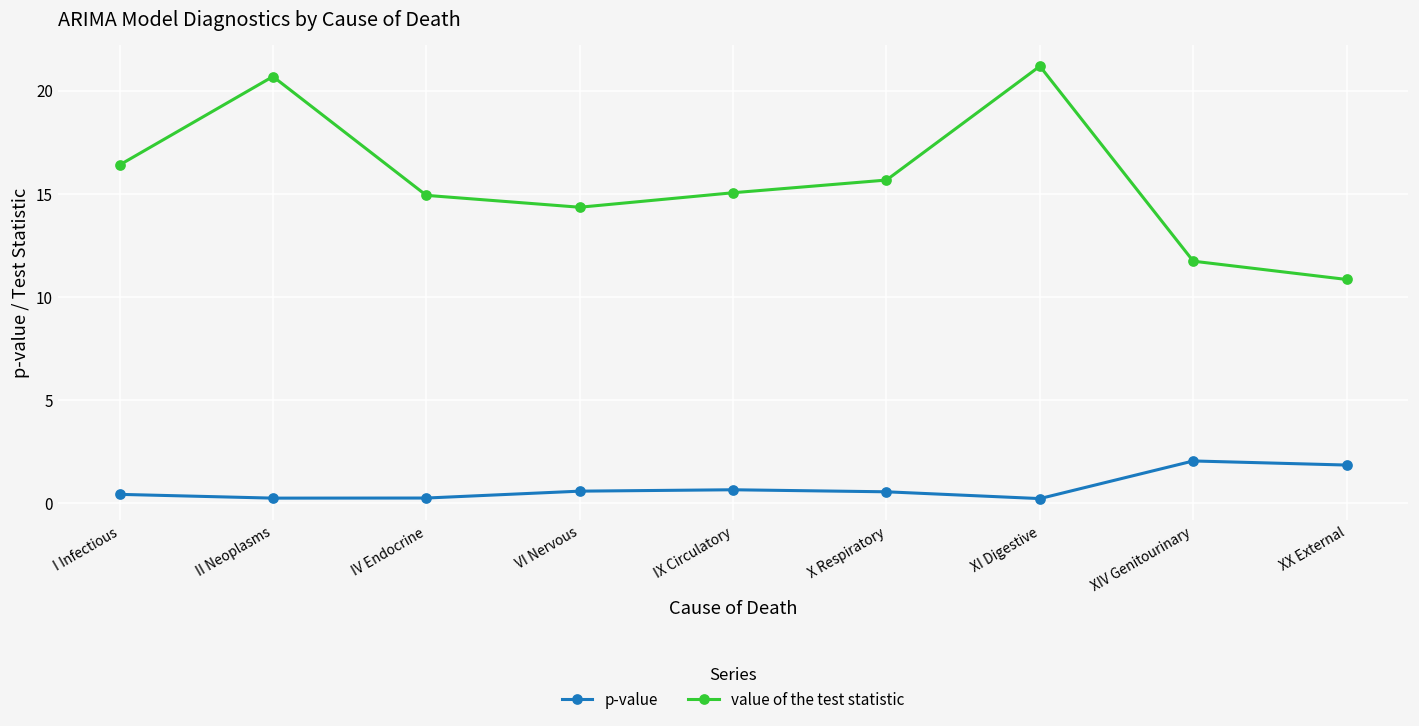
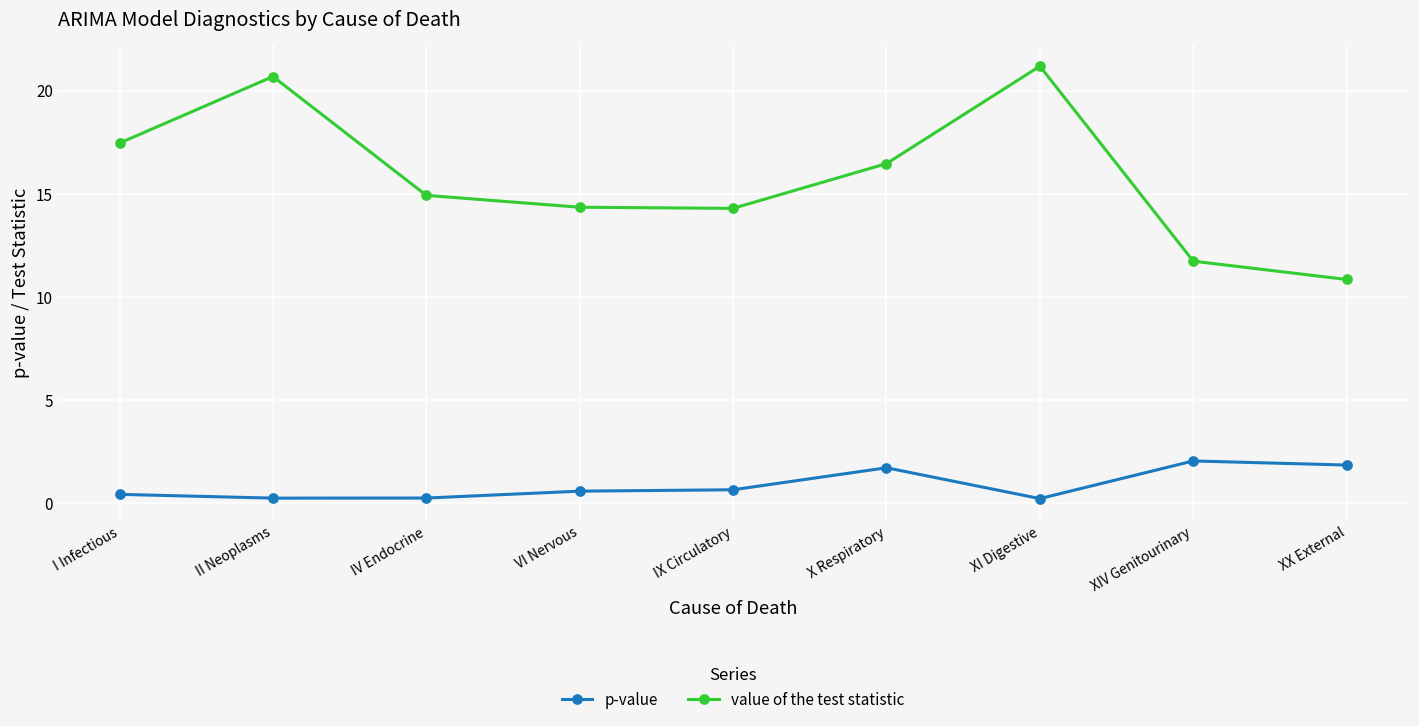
value of the test statistic, I Infectious: 16.4 -> 17.5
value of the test statistic, IX Circulatory: 15.1 -> 14.3
p-value, X Respiratory: 0.5 -> 1.7
value of the test statistic, X Respiratory: 15.7 -> 16.5
